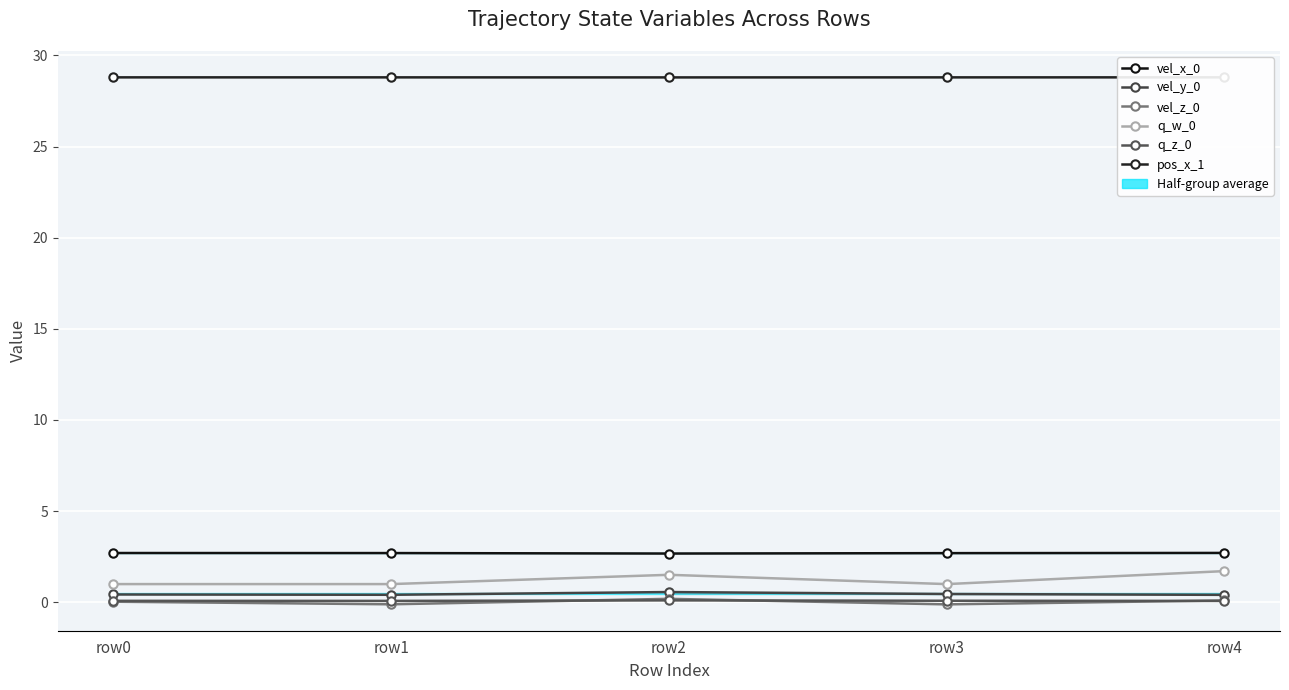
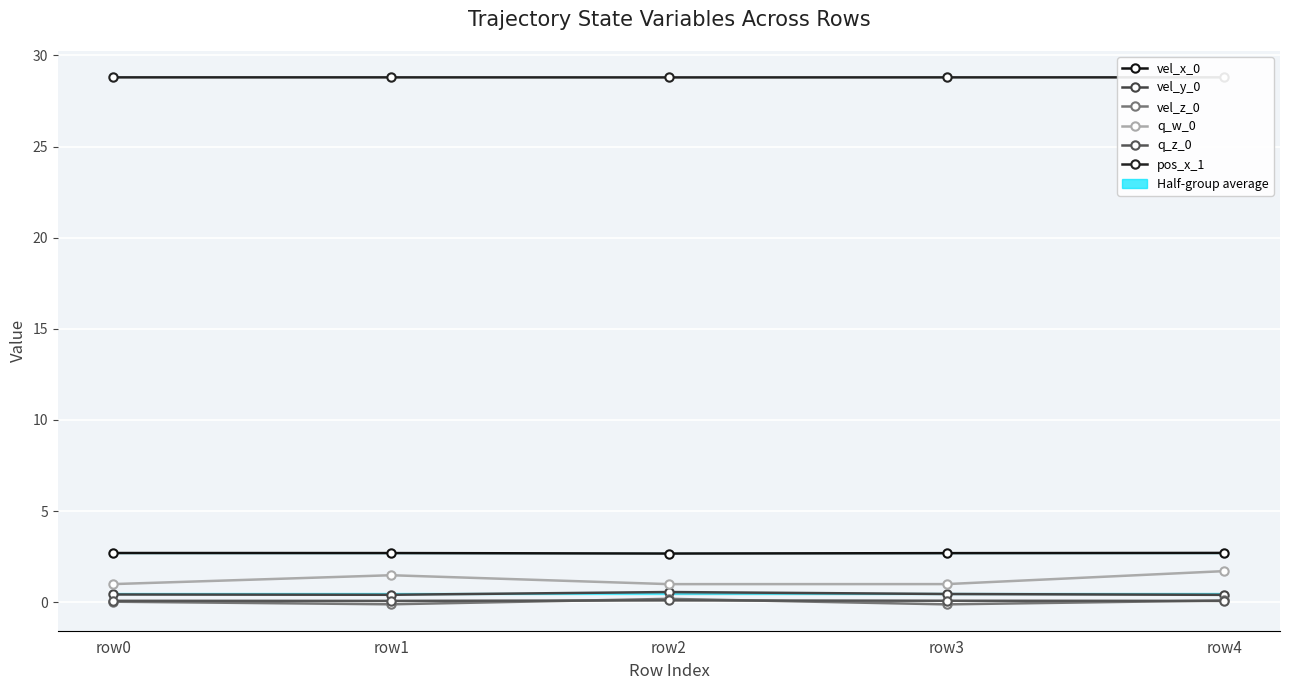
q_w_0, row1: 1.0 -> 1.5
q_w_0, row2: 1.5 -> 1.0
